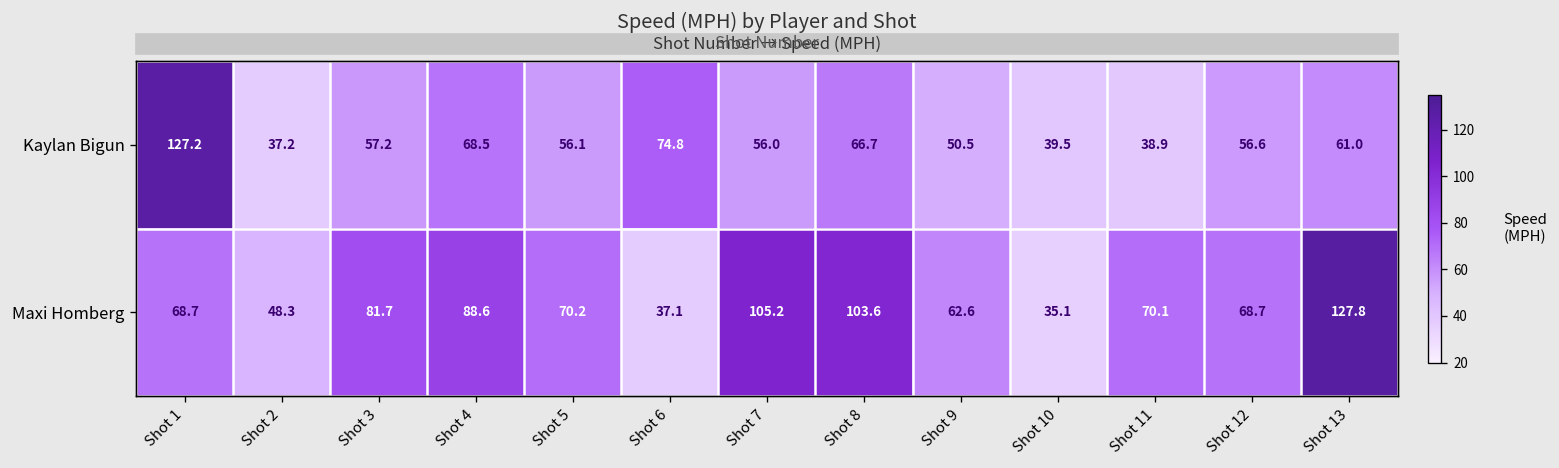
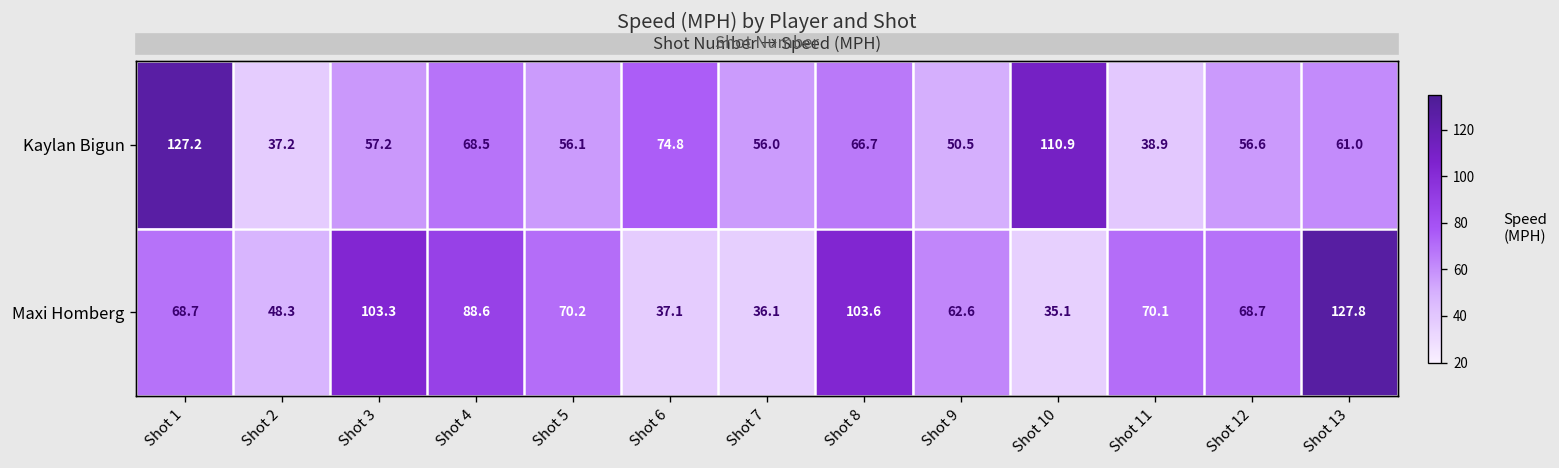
Kaylan Bigun, Shot 10: 39.5 -> 110.9
Maxi Homberg, Shot 3: 81.7 -> 103.3
Maxi Homberg, Shot 7: 105.2 -> 36.1
